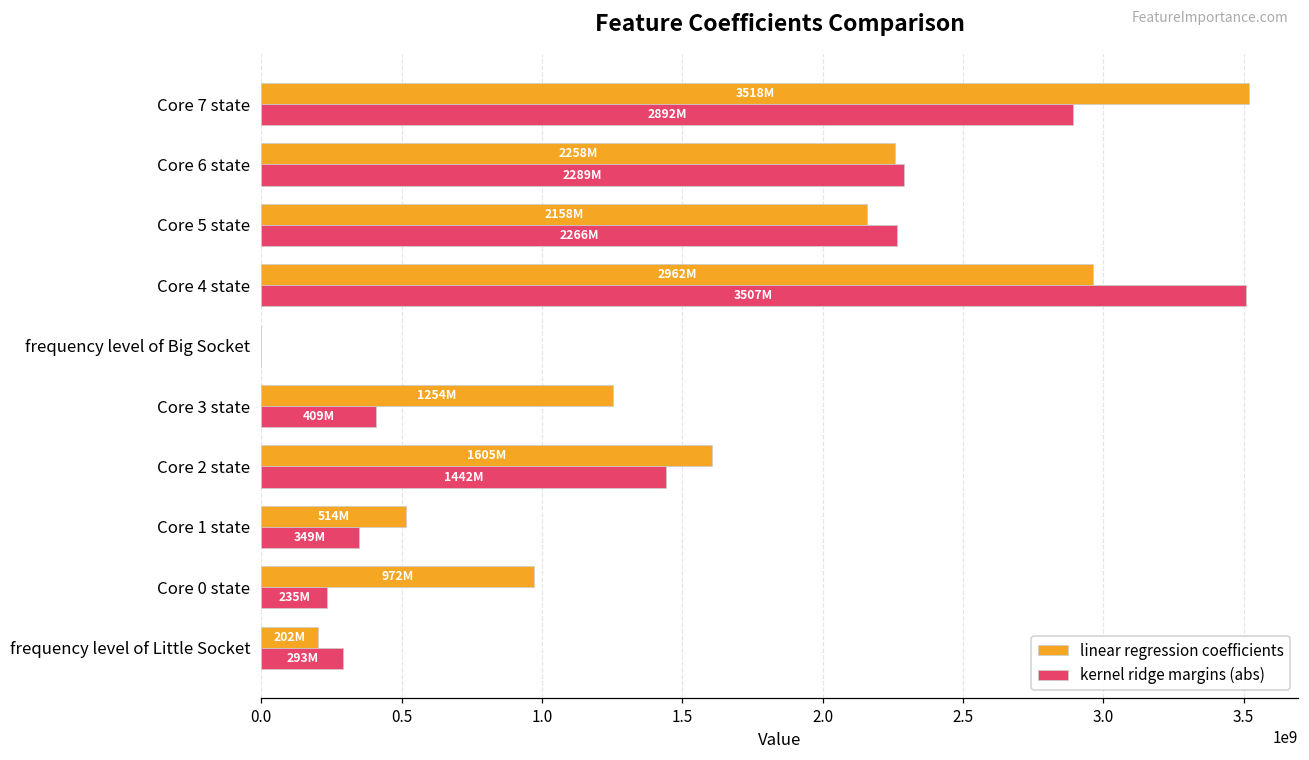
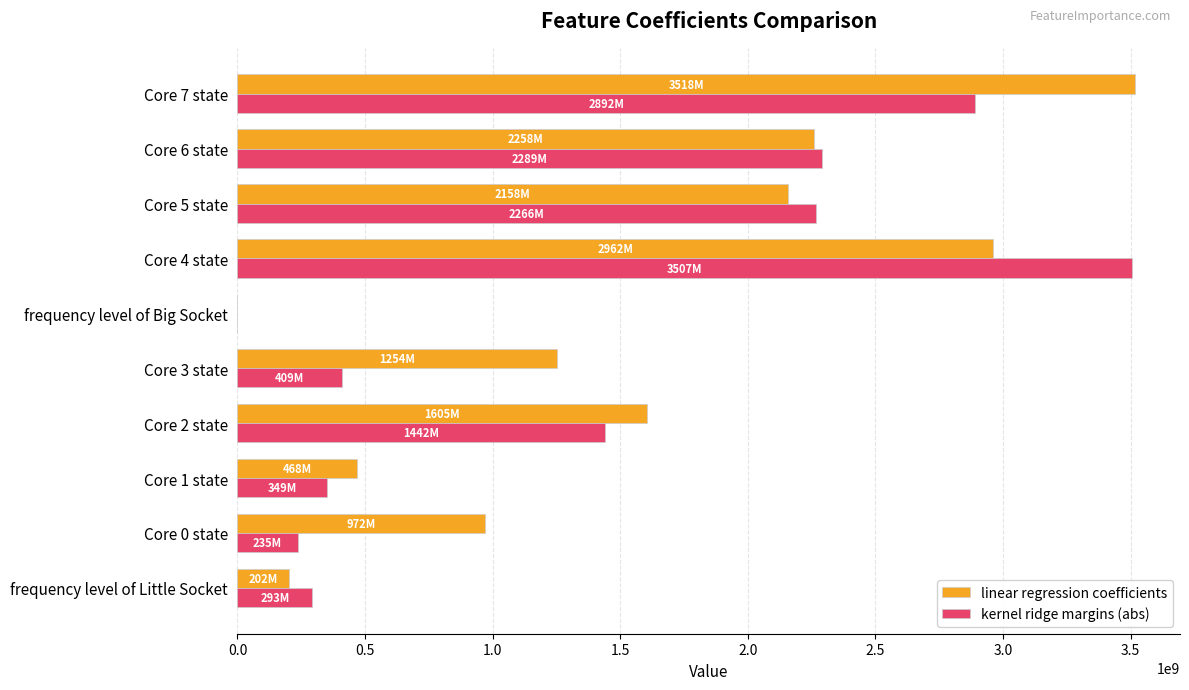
linear regression coefficients, Core 1 state: 514M -> 468M
